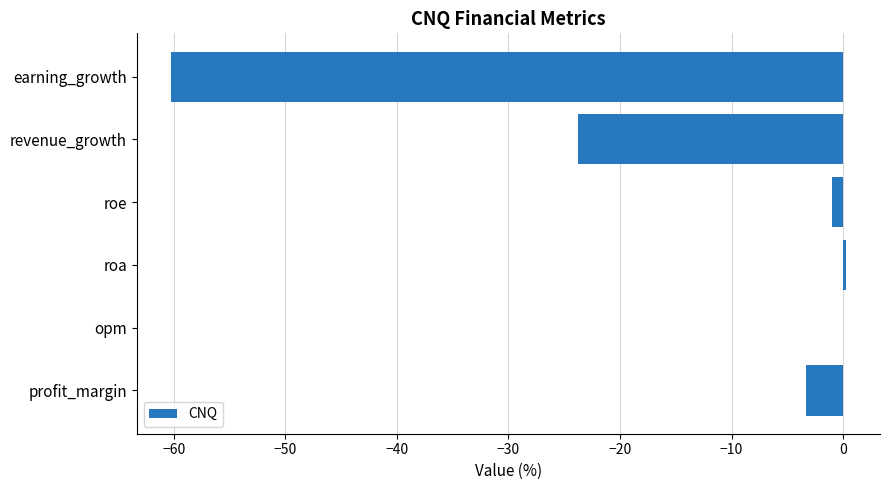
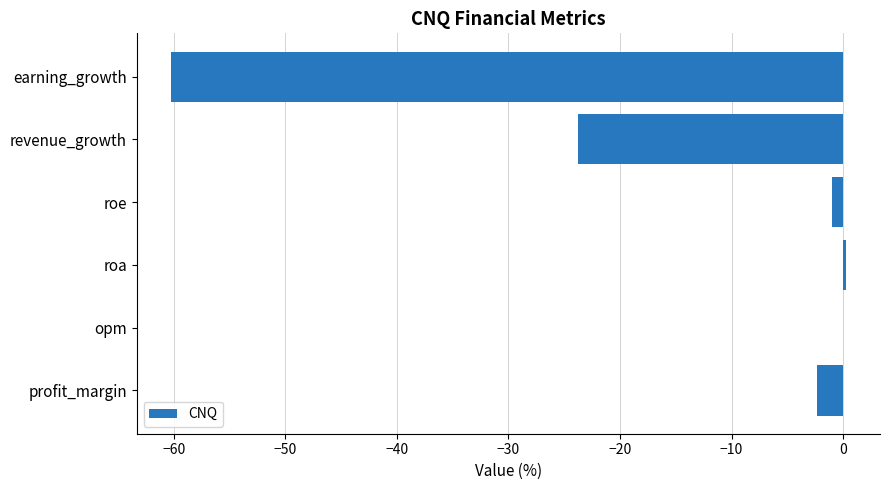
profit_margin: -3.3 -> -2.3
